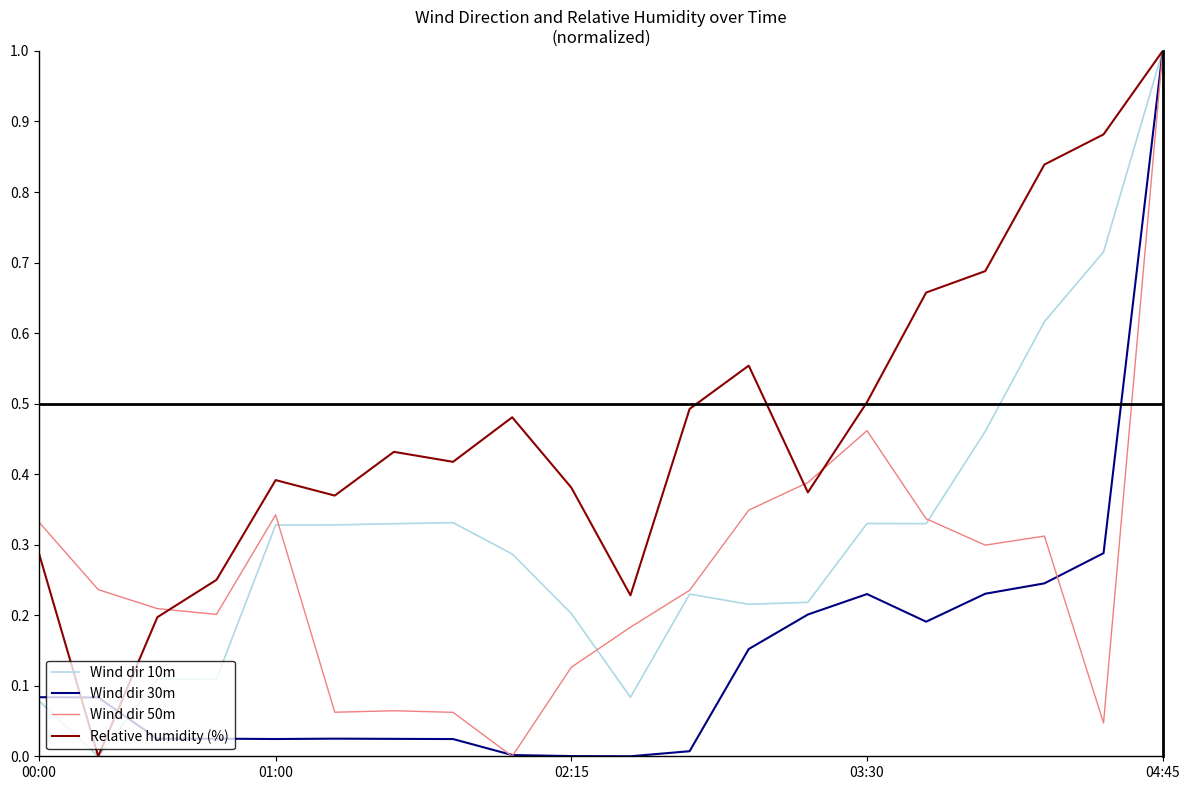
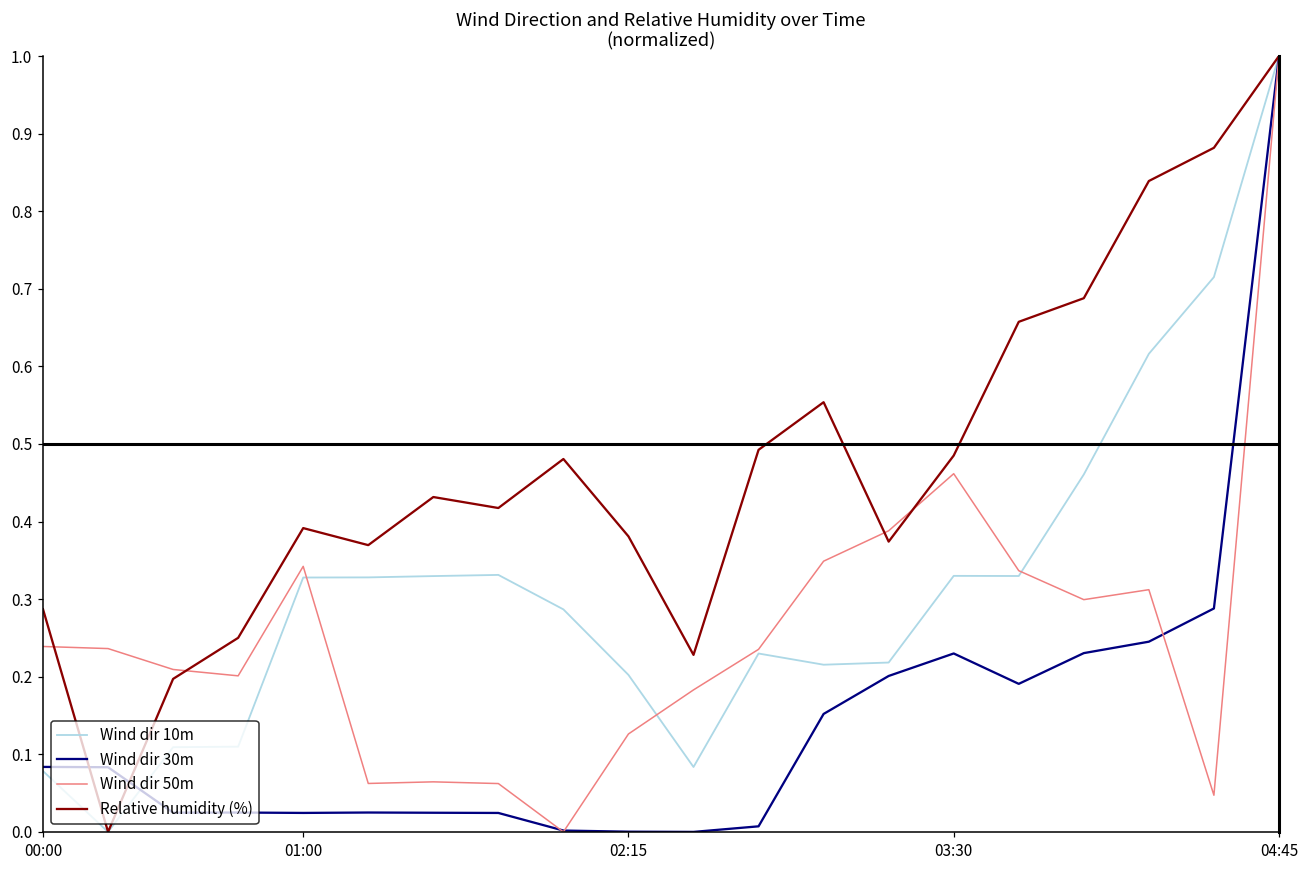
Wind dir 50m, 00:00: 0.33 -> 0.24
Relative humidity (%), 03:30: 0.50 -> 0.49
